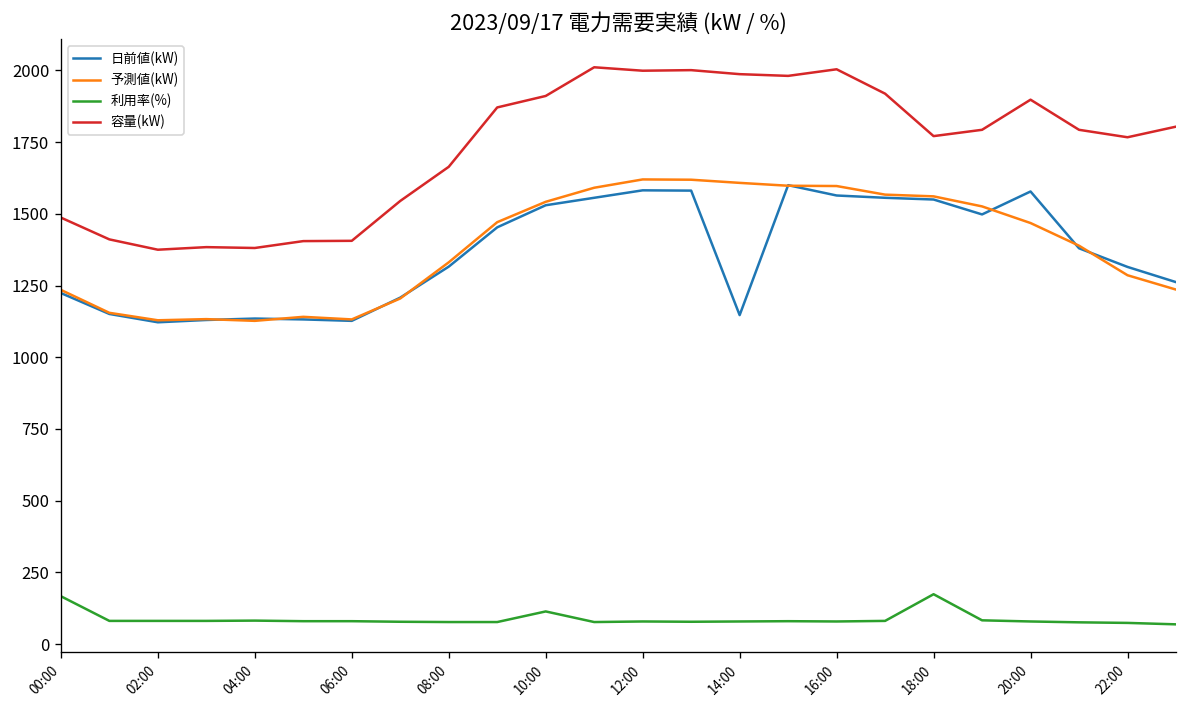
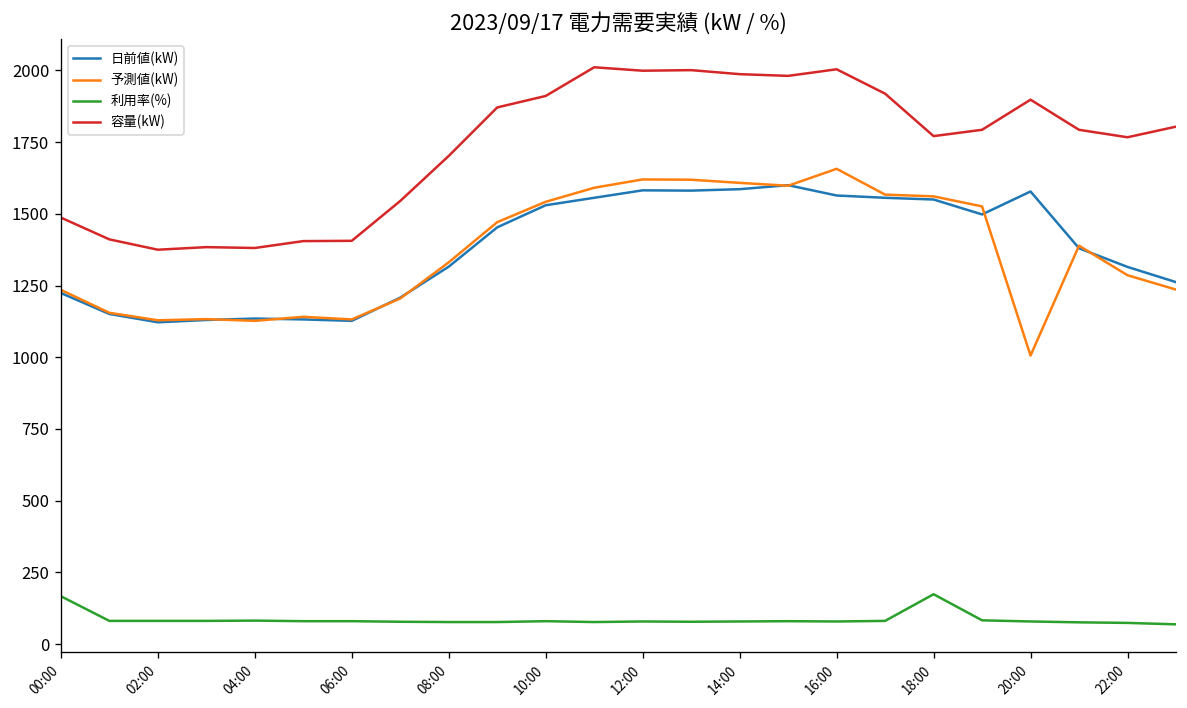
容量(kW), 08:00: 1660 -> 1700
利用率(%), 10:00: 110 -> 80
日前値(kW), 14:00: 1150 -> 1590
予測値(kW), 16:00: 1600 -> 1660
予測値(kW), 20:00: 1470 -> 1010
